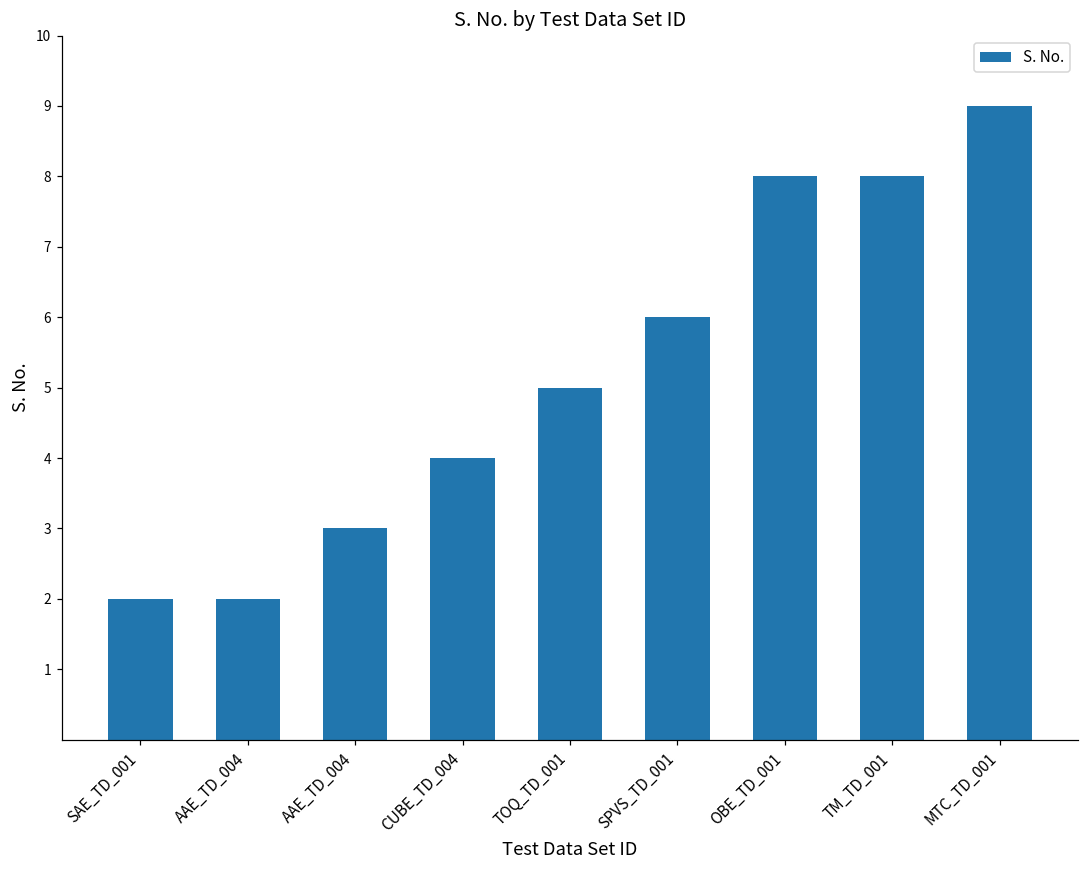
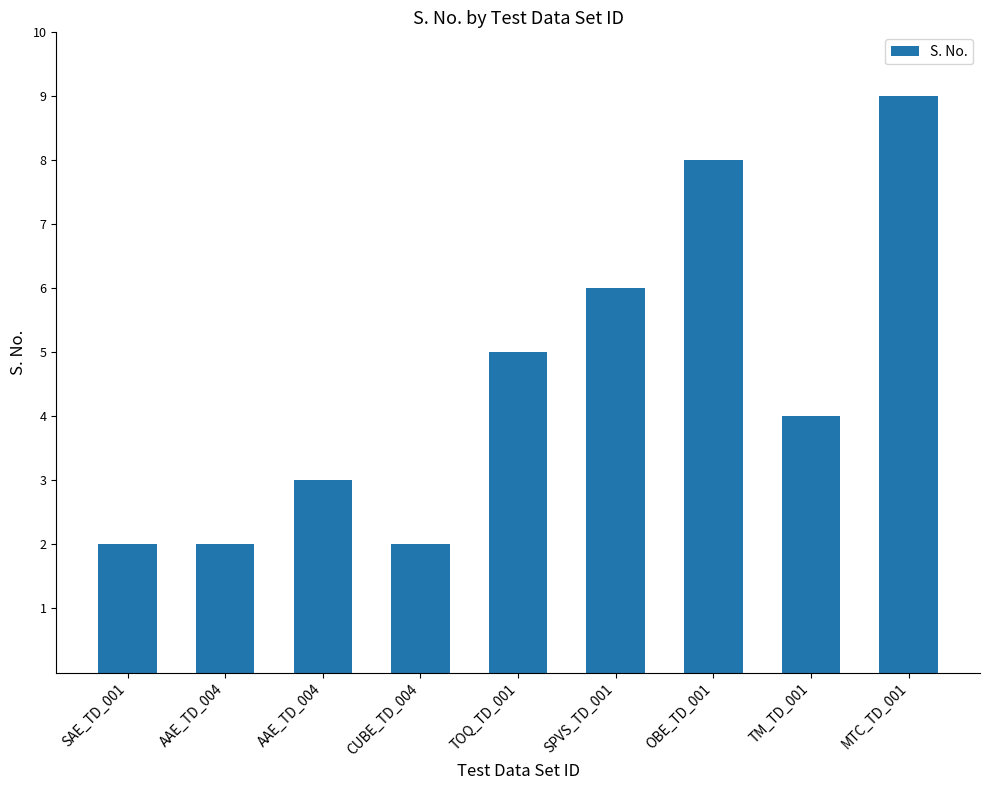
CUBE_TD_004: 4 -> 2
TM_TD_001: 8 -> 4
